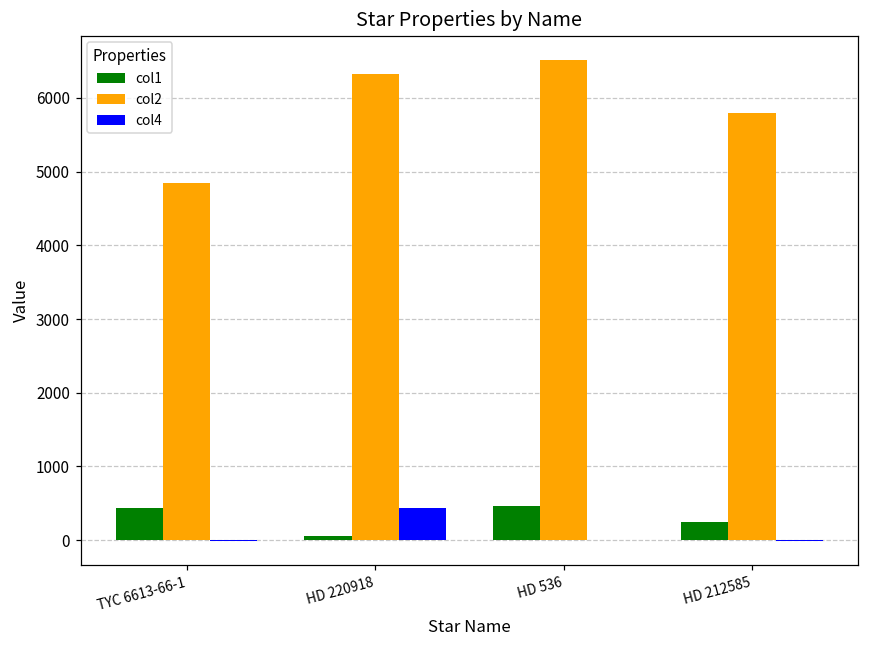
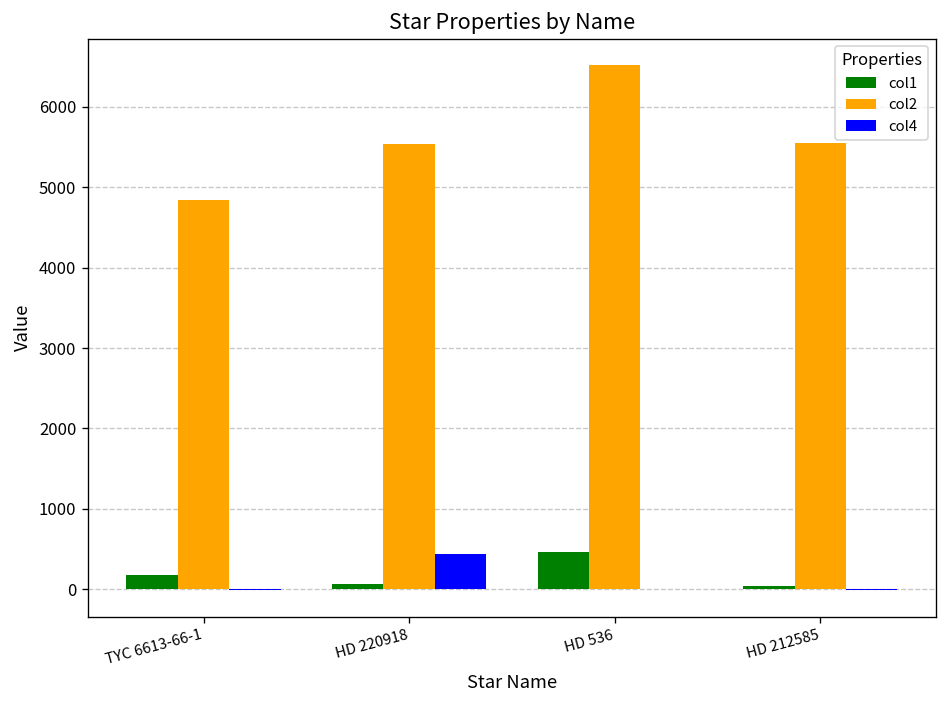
col1, TYC 6613-66-1: 400 -> 200
col2, HD 220918: 6300 -> 5500
col1, HD 212585: 300 -> 0
col2, HD 212585: 5800 -> 5500
